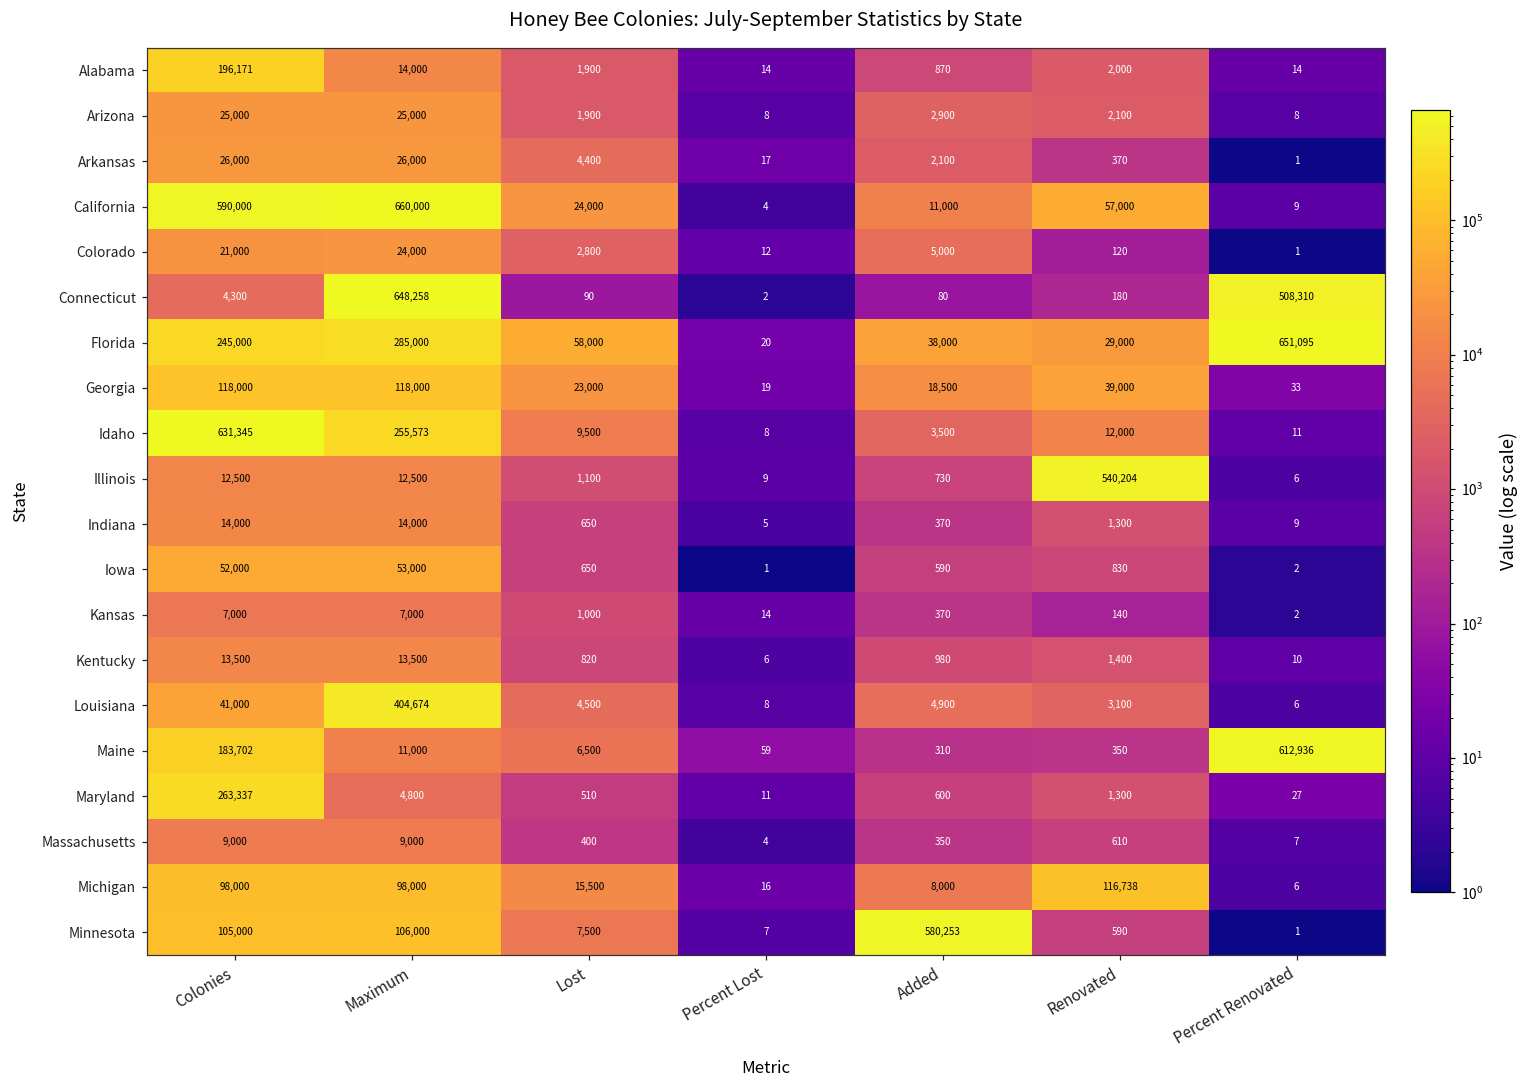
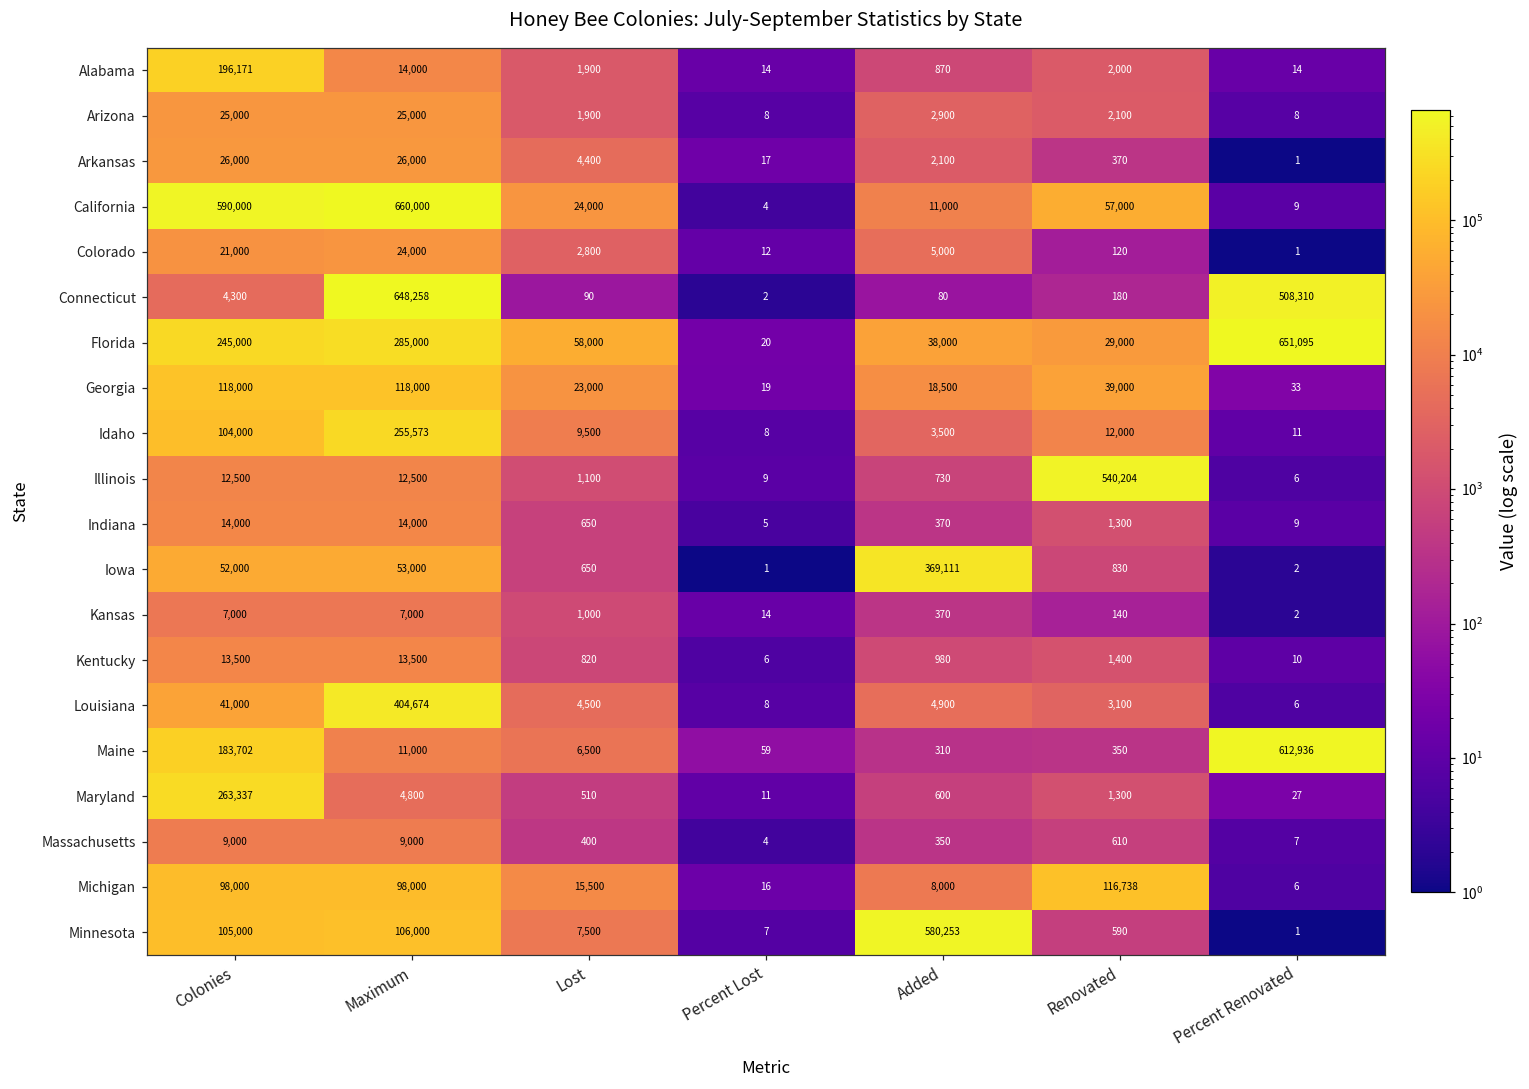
Idaho, Colonies: 631,345 -> 104,000
Iowa, Added: 590 -> 369,111
